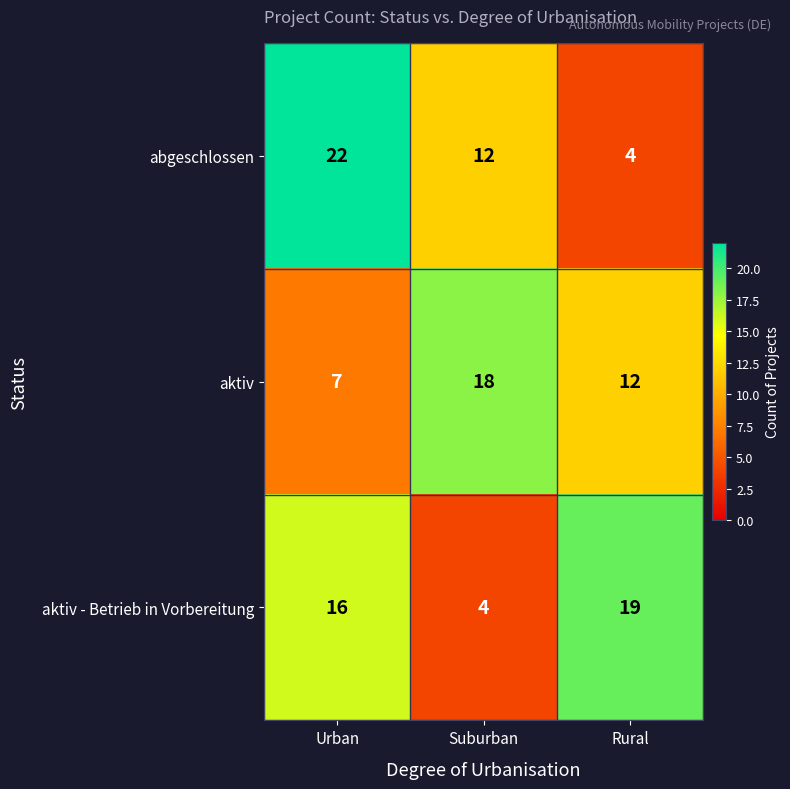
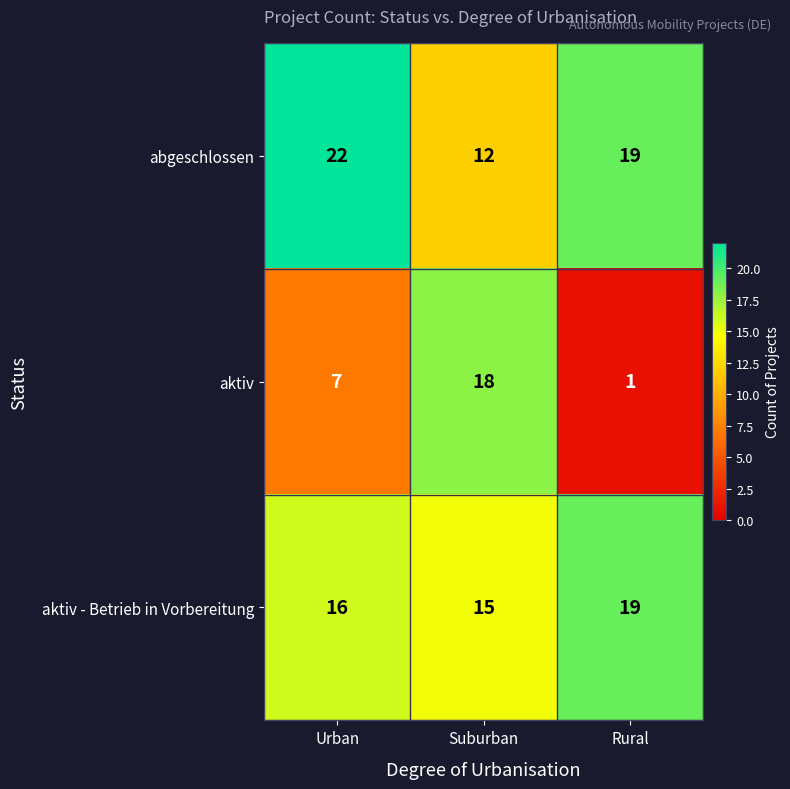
abgeschlossen, Rural: 4 -> 19
aktiv, Rural: 12 -> 1
aktiv - Betrieb in Vorbereitung, Suburban: 4 -> 15
